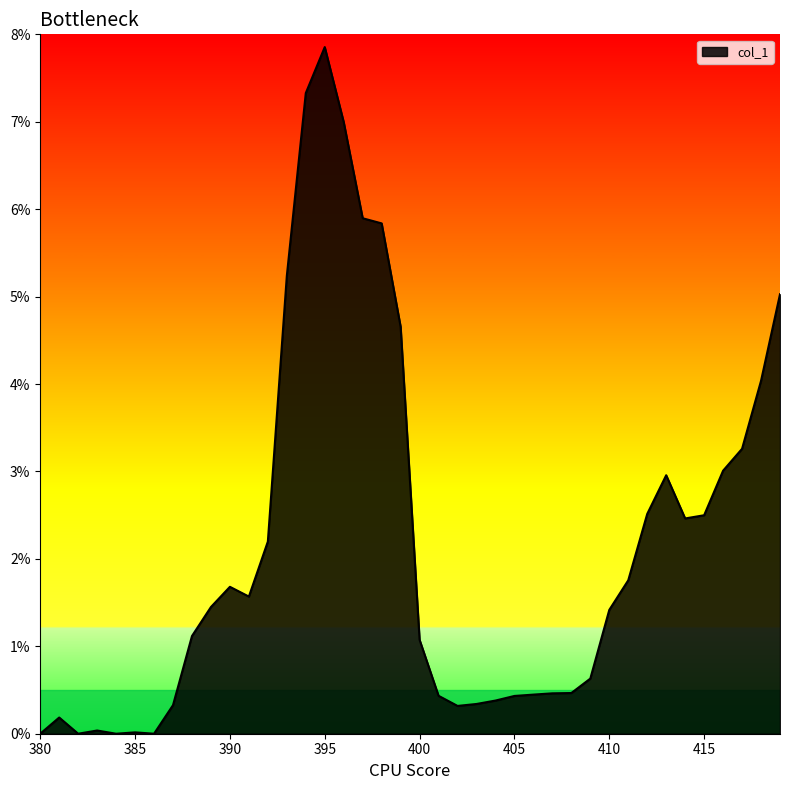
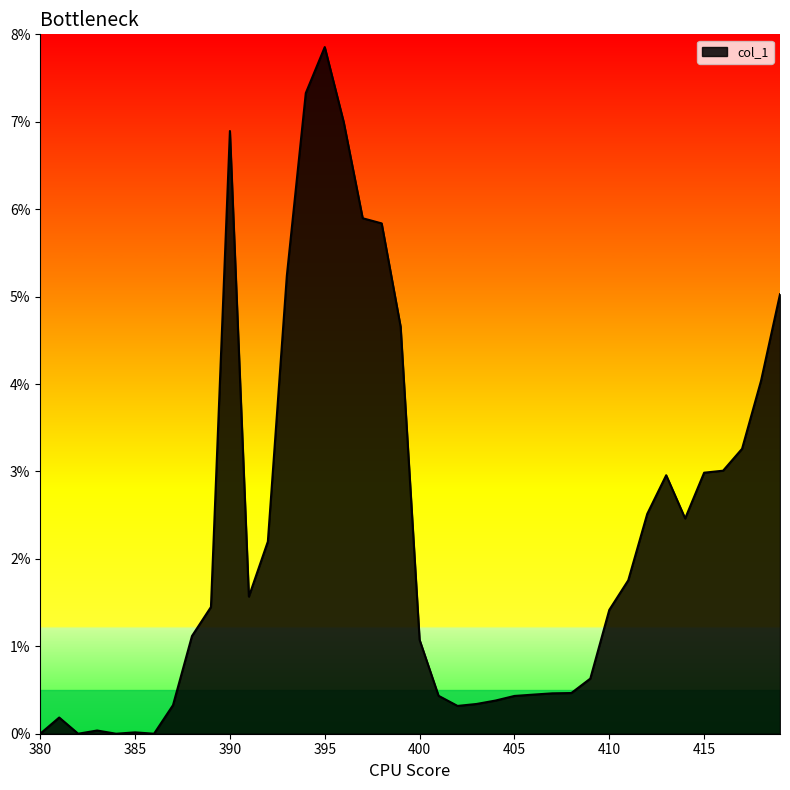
390: 1.7% -> 6.9%
415: 2.5% -> 3.0%
